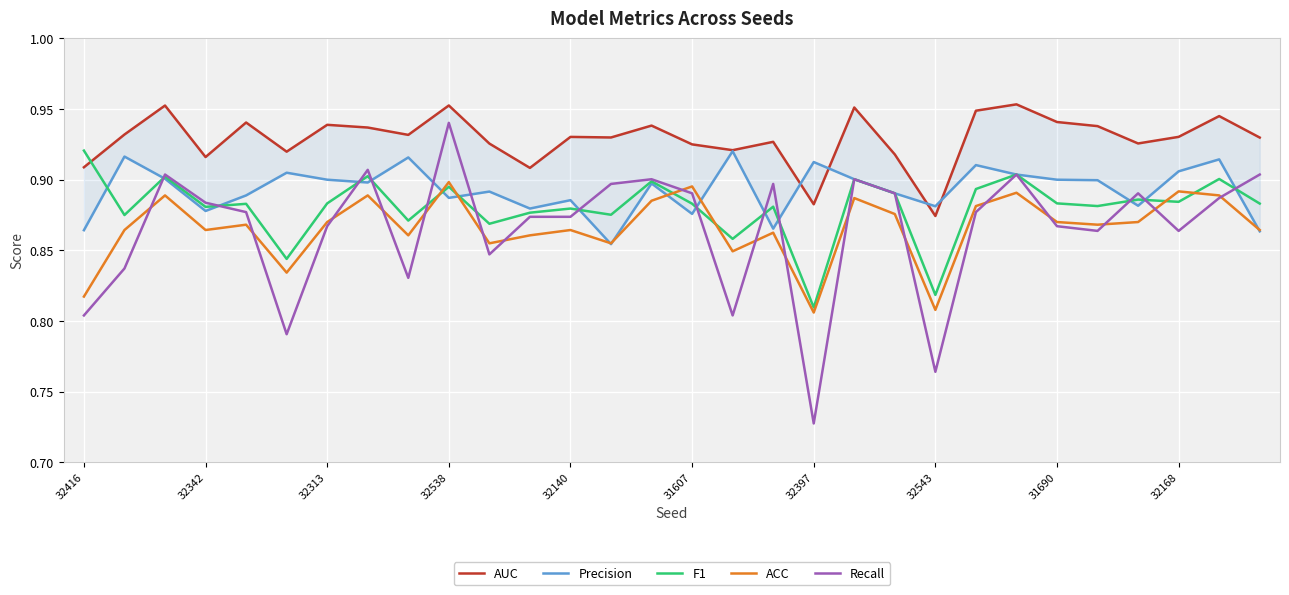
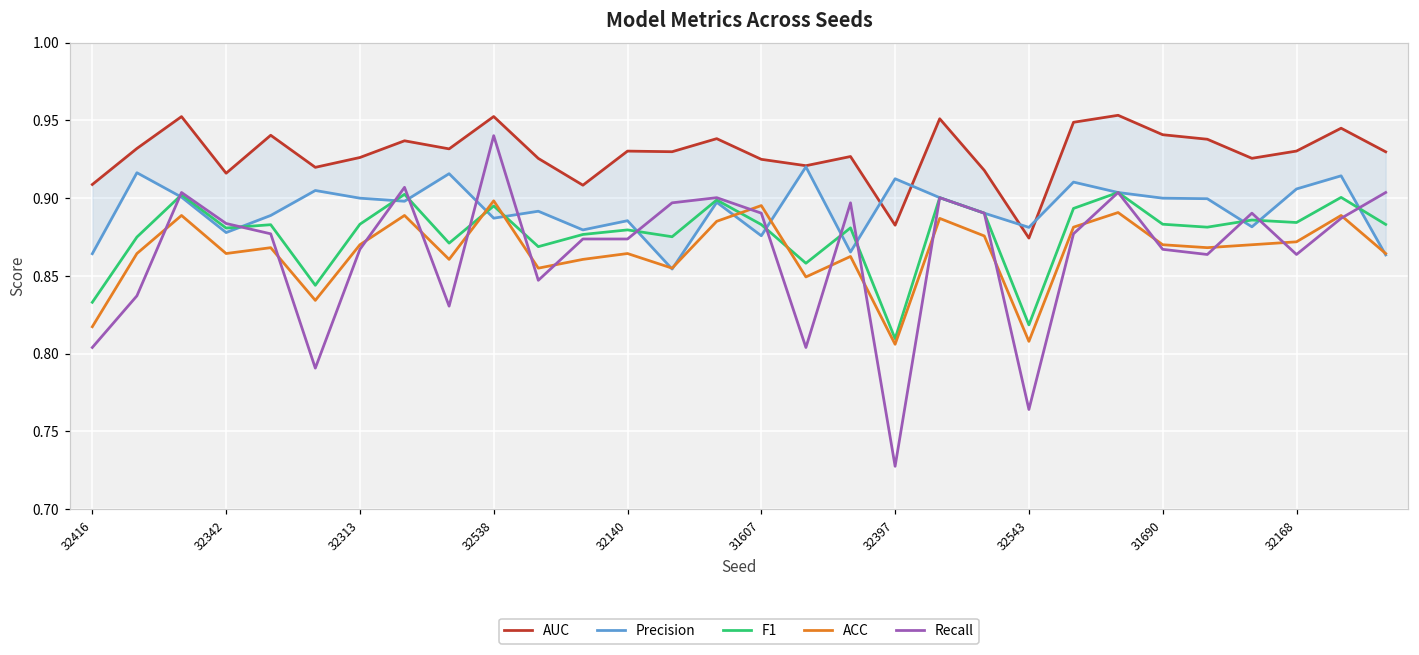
F1, 32416: 0.921 -> 0.833
AUC, 32313: 0.939 -> 0.926
ACC, 32168: 0.892 -> 0.872
